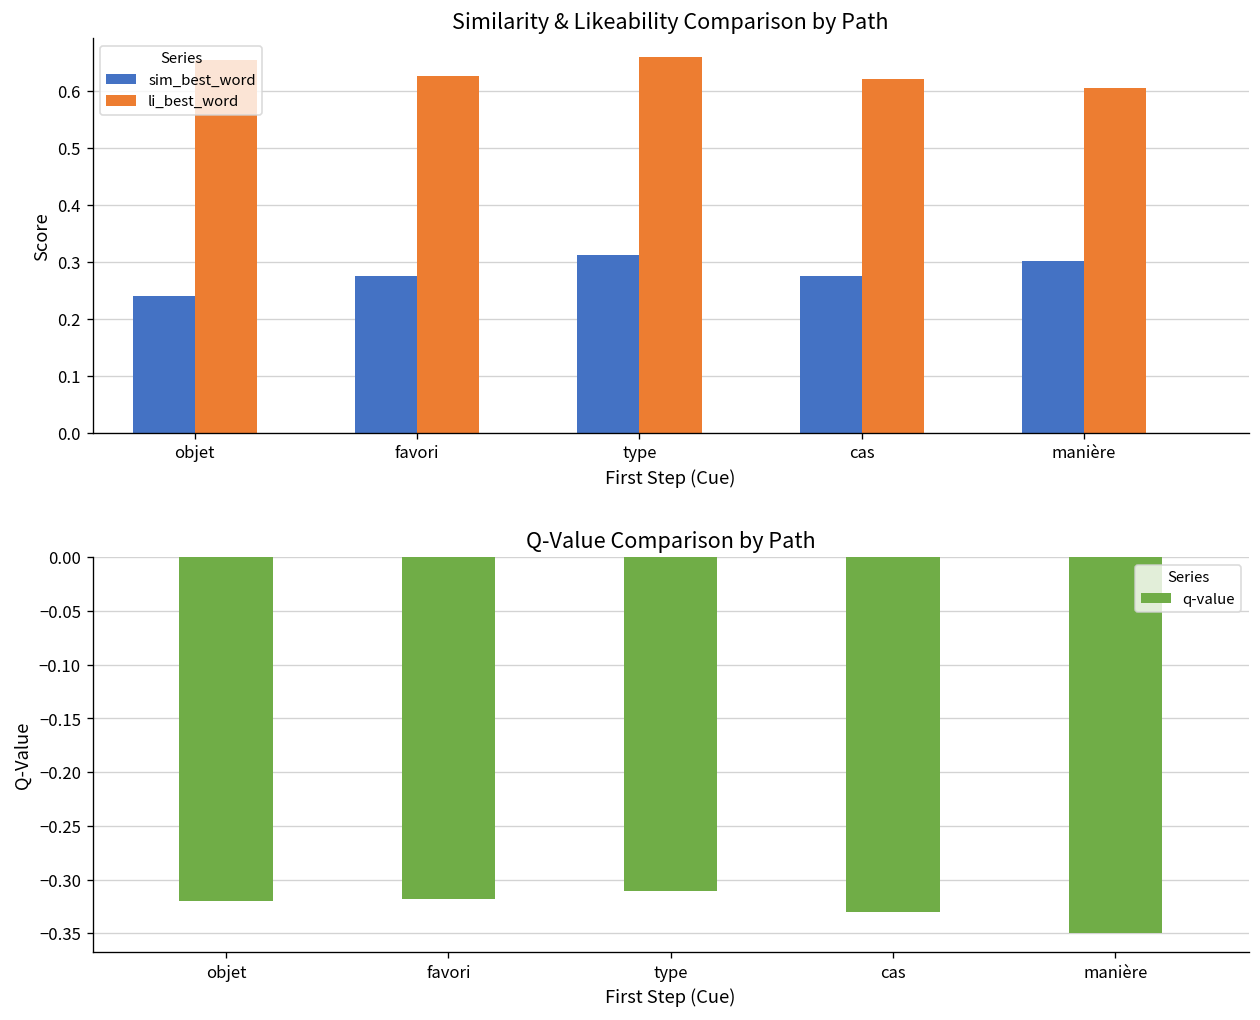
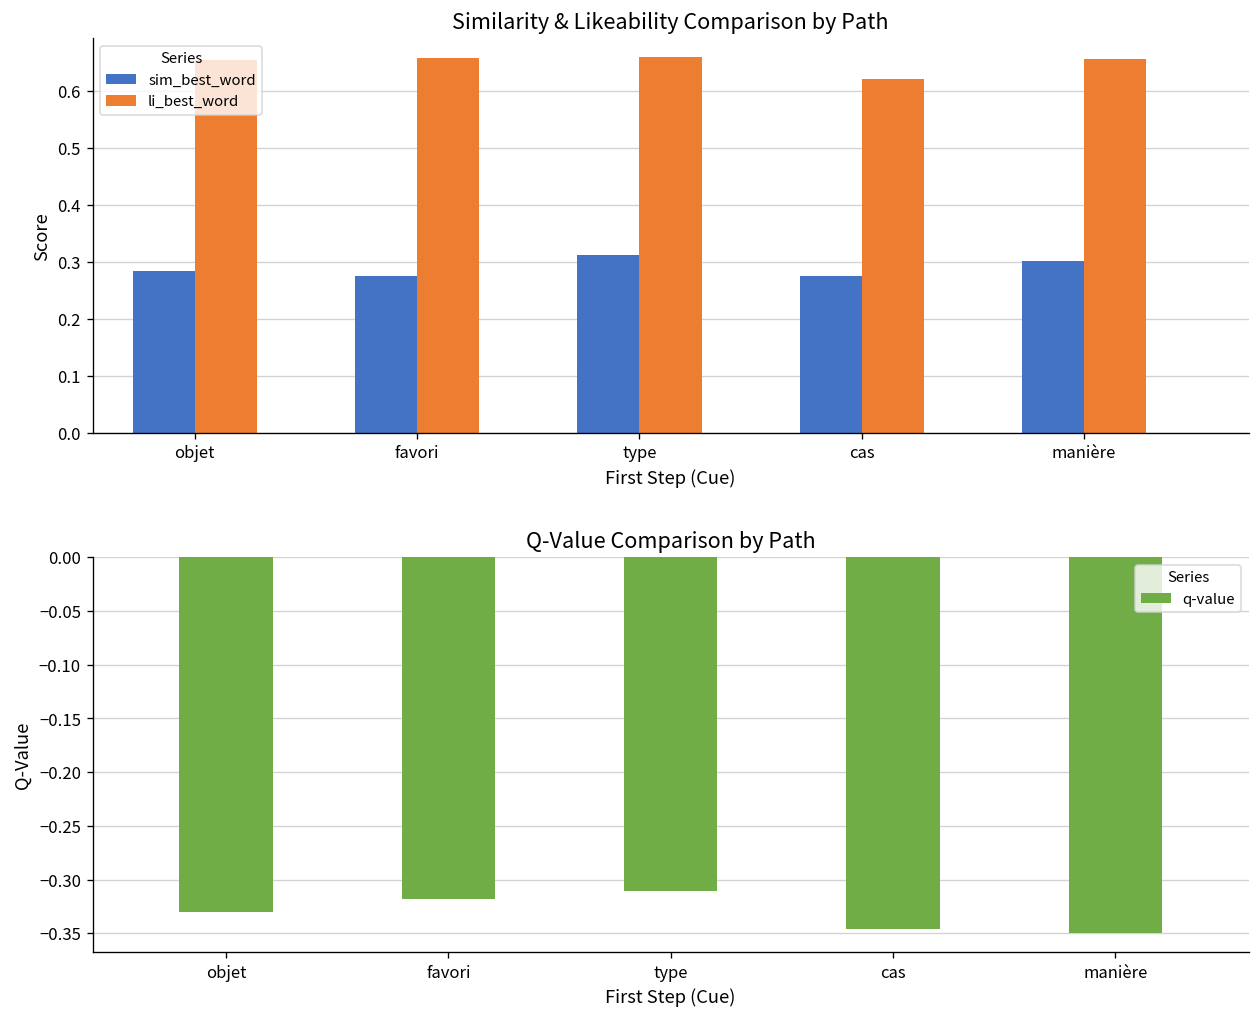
Similarity & Likeability Comparison by Path, sim_best_word, objet: 0.24 -> 0.28
Similarity & Likeability Comparison by Path, li_best_word, favori: 0.63 -> 0.66
Similarity & Likeability Comparison by Path, li_best_word, manière: 0.60 -> 0.66
Q-Value Comparison by Path, objet: -0.32 -> -0.33
Q-Value Comparison by Path, cas: -0.33 -> -0.35
